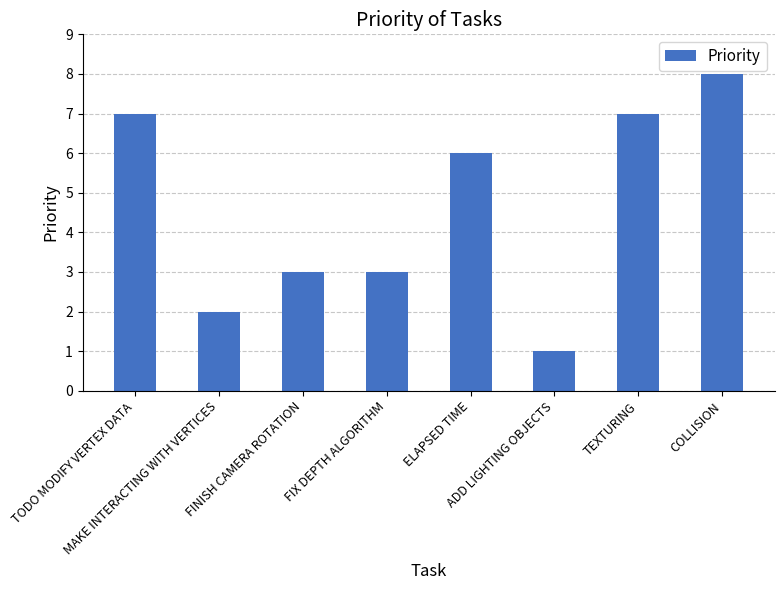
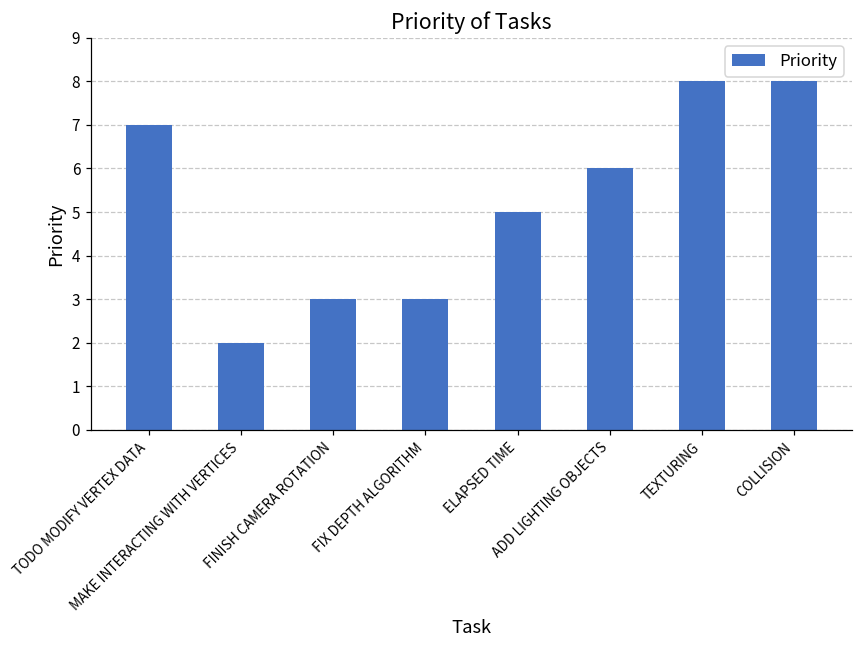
ELAPSED TIME: 6 -> 5
ADD LIGHTING OBJECTS: 1 -> 6
TEXTURING: 7 -> 8
